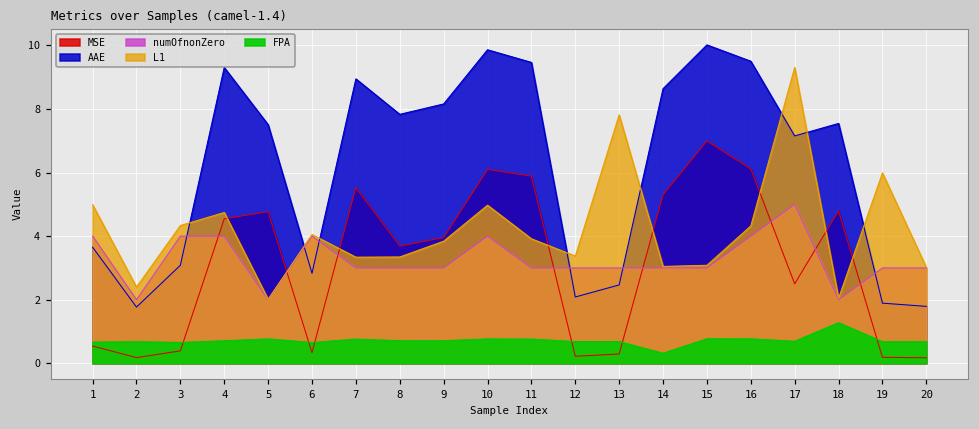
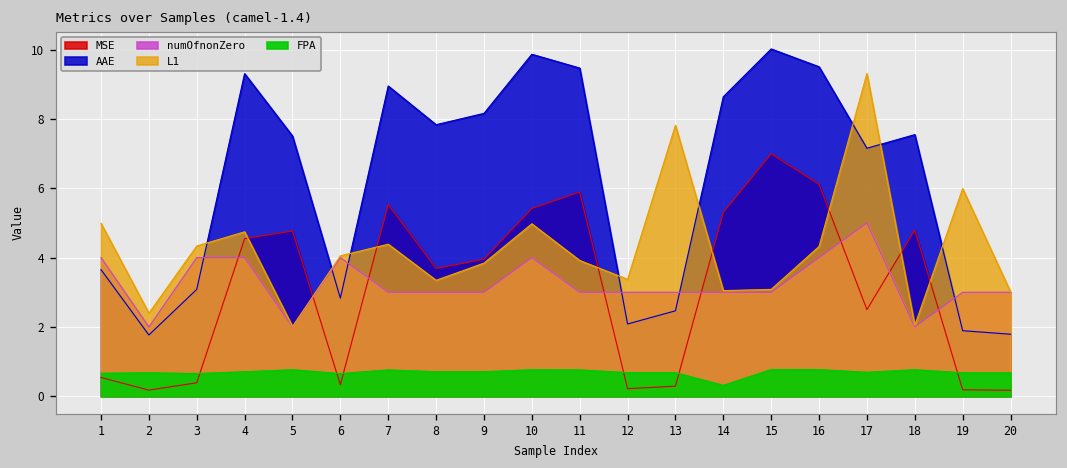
L1, 7: 3.3 -> 4.4
MSE, 10: 6.1 -> 5.4
FPA, 18: 1.3 -> 0.8
